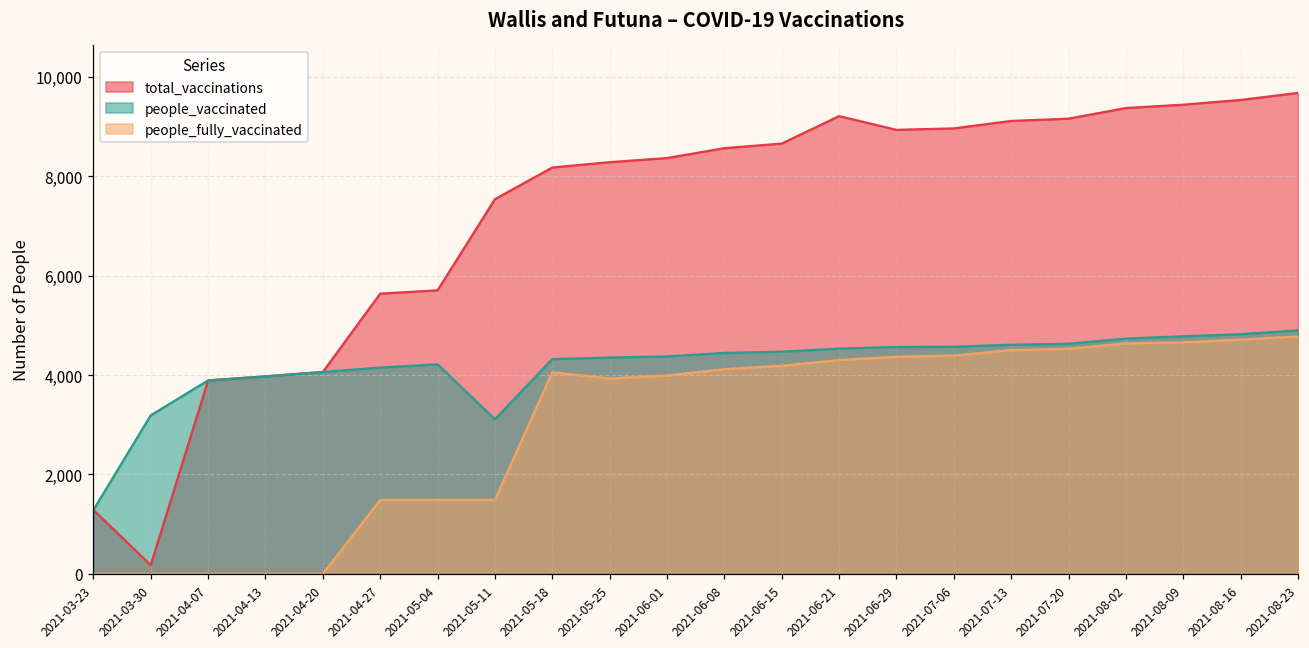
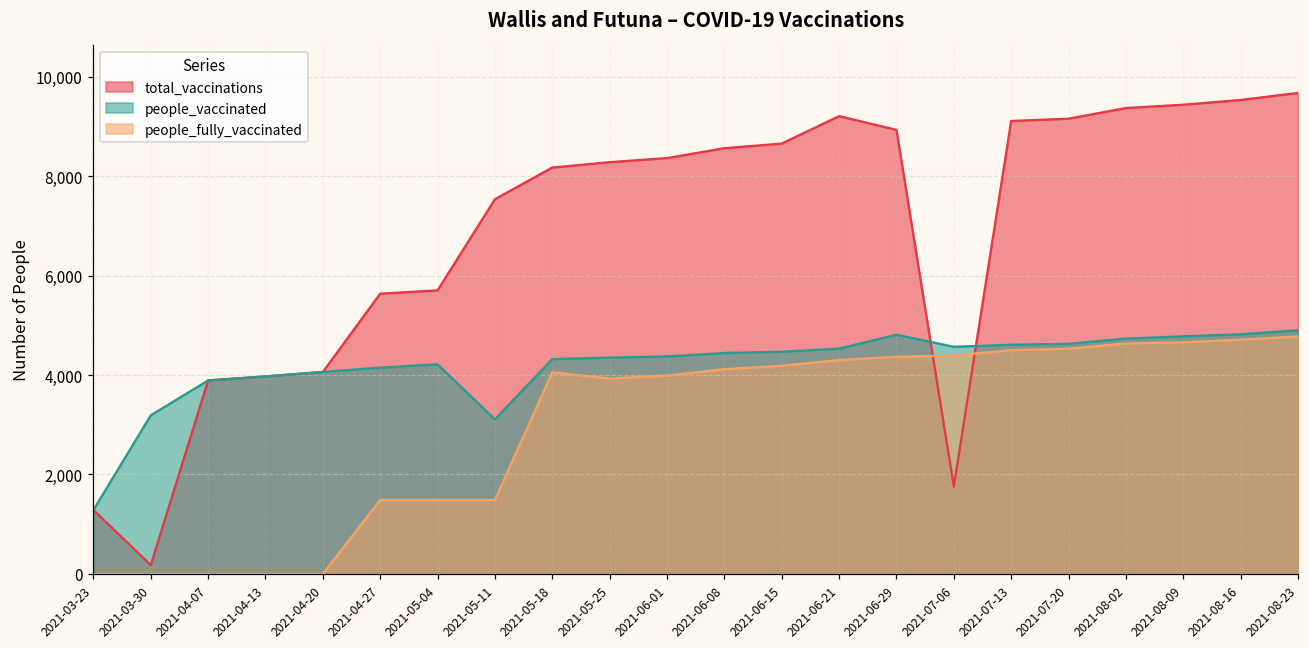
people_vaccinated, 2021-06-29: 4,600 -> 4,800
total_vaccinations, 2021-07-06: 9,000 -> 1,800
